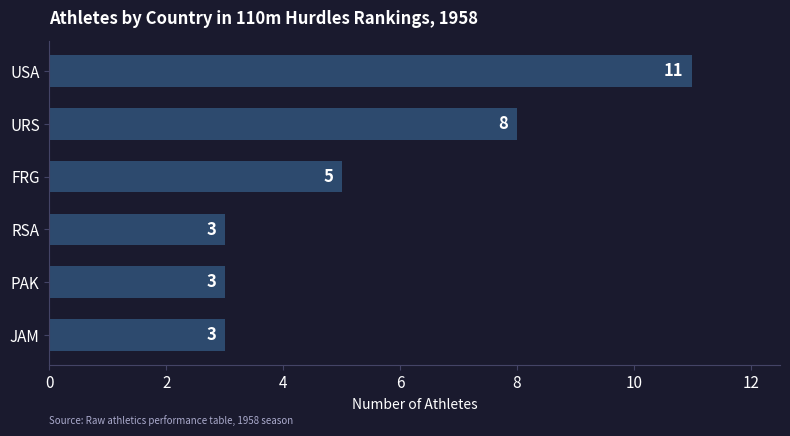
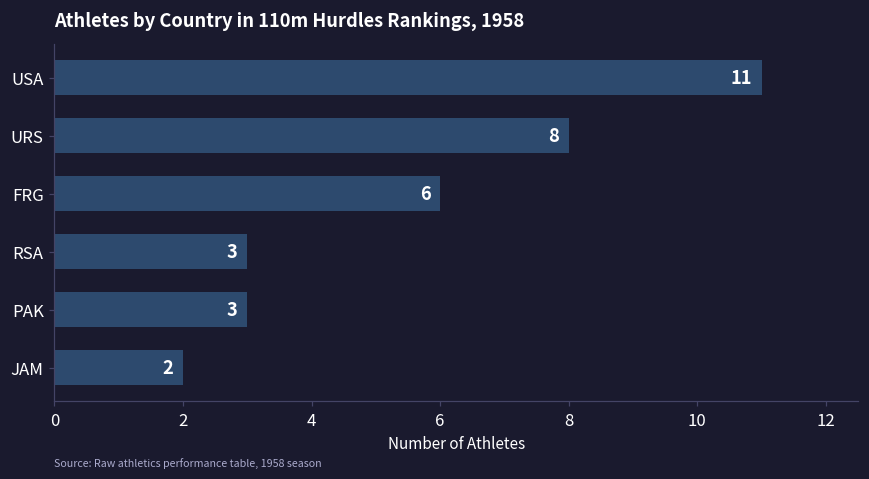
FRG: 5 -> 6
JAM: 3 -> 2
